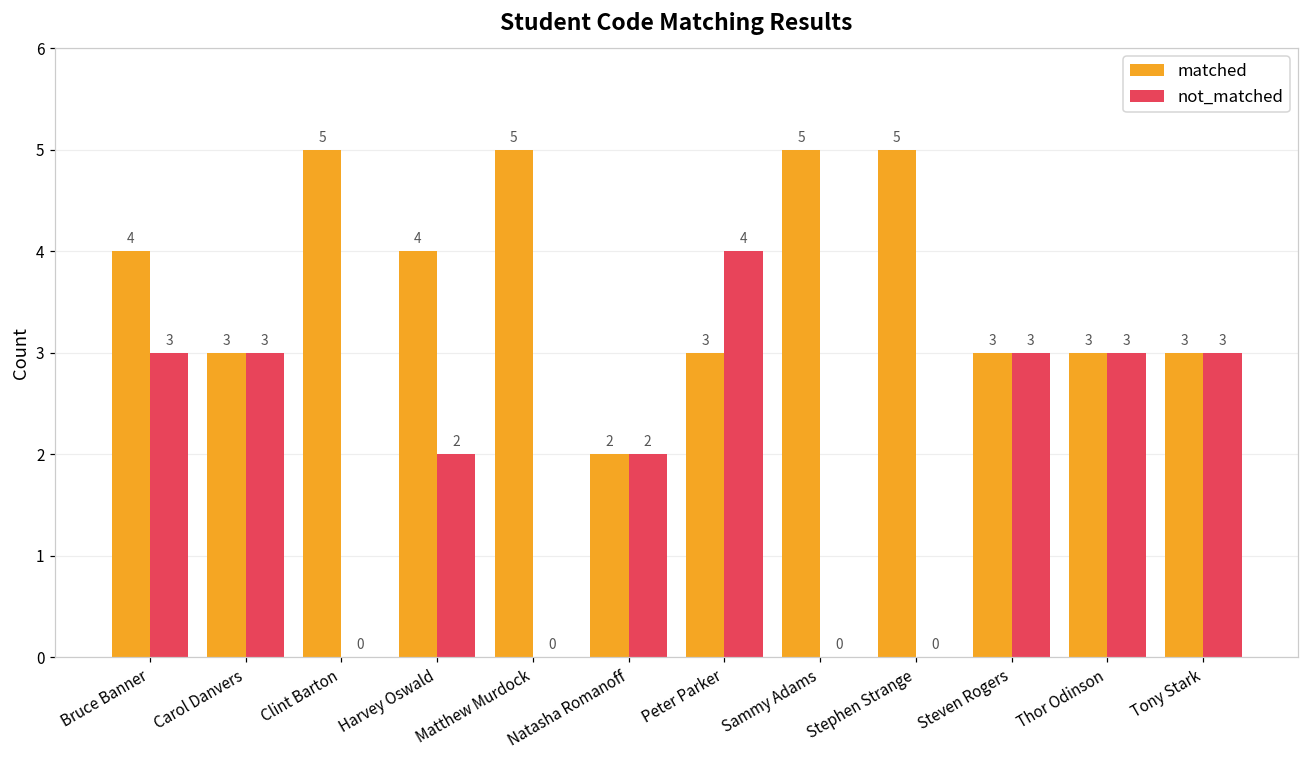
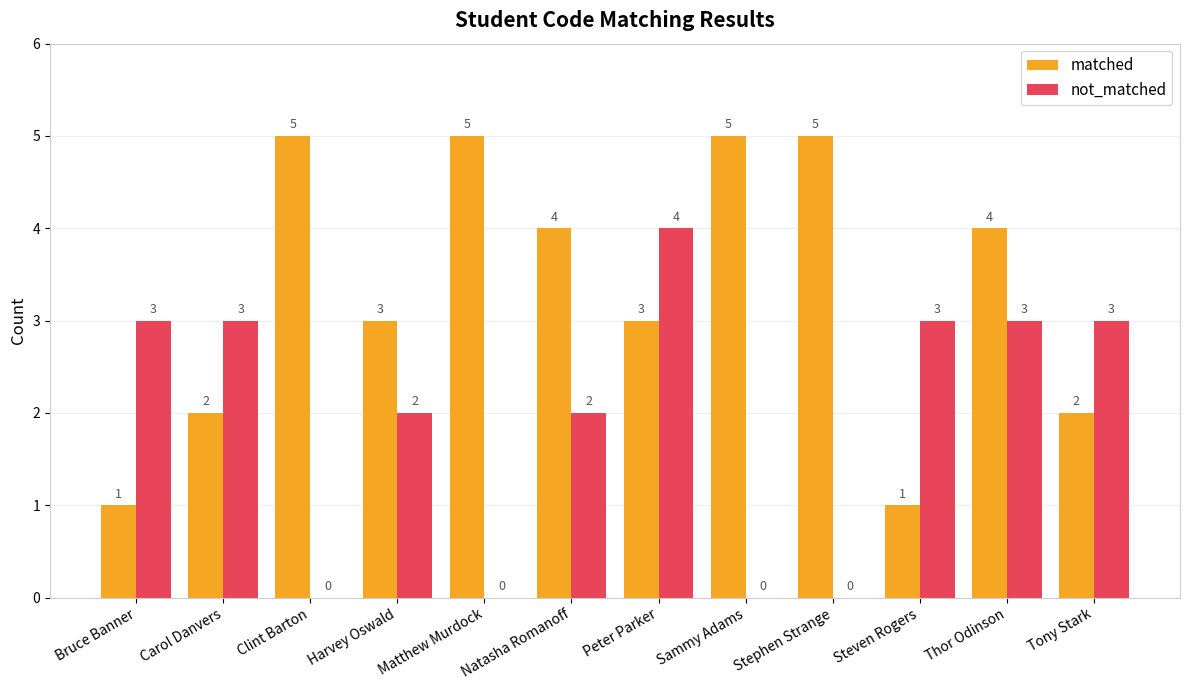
matched, Bruce Banner: 4 -> 1
matched, Carol Danvers: 3 -> 2
matched, Harvey Oswald: 4 -> 3
matched, Natasha Romanoff: 2 -> 4
matched, Steven Rogers: 3 -> 1
matched, Thor Odinson: 3 -> 4
matched, Tony Stark: 3 -> 2
